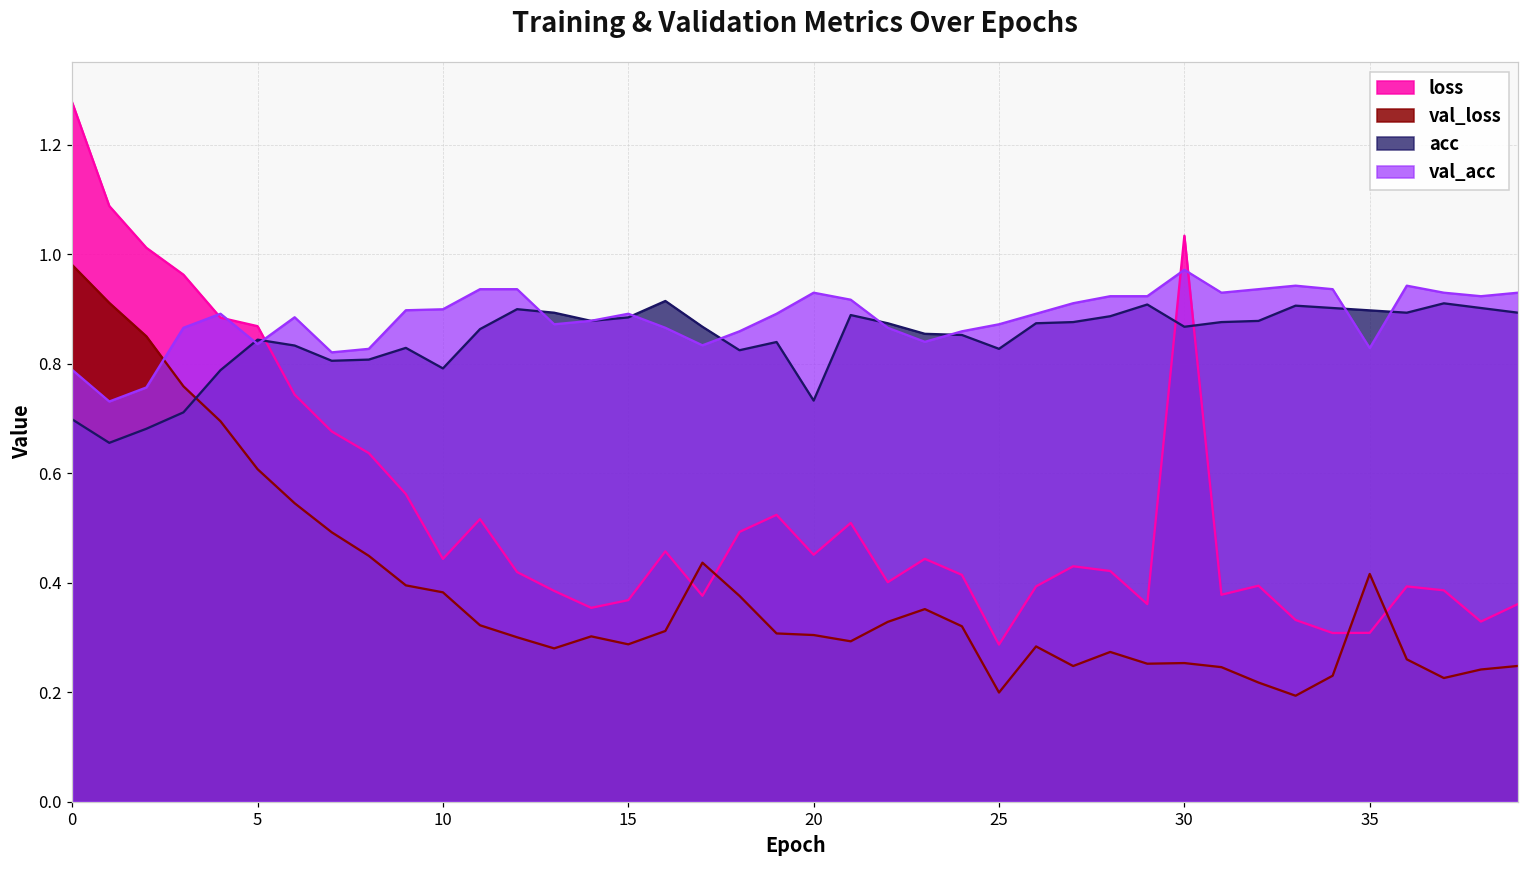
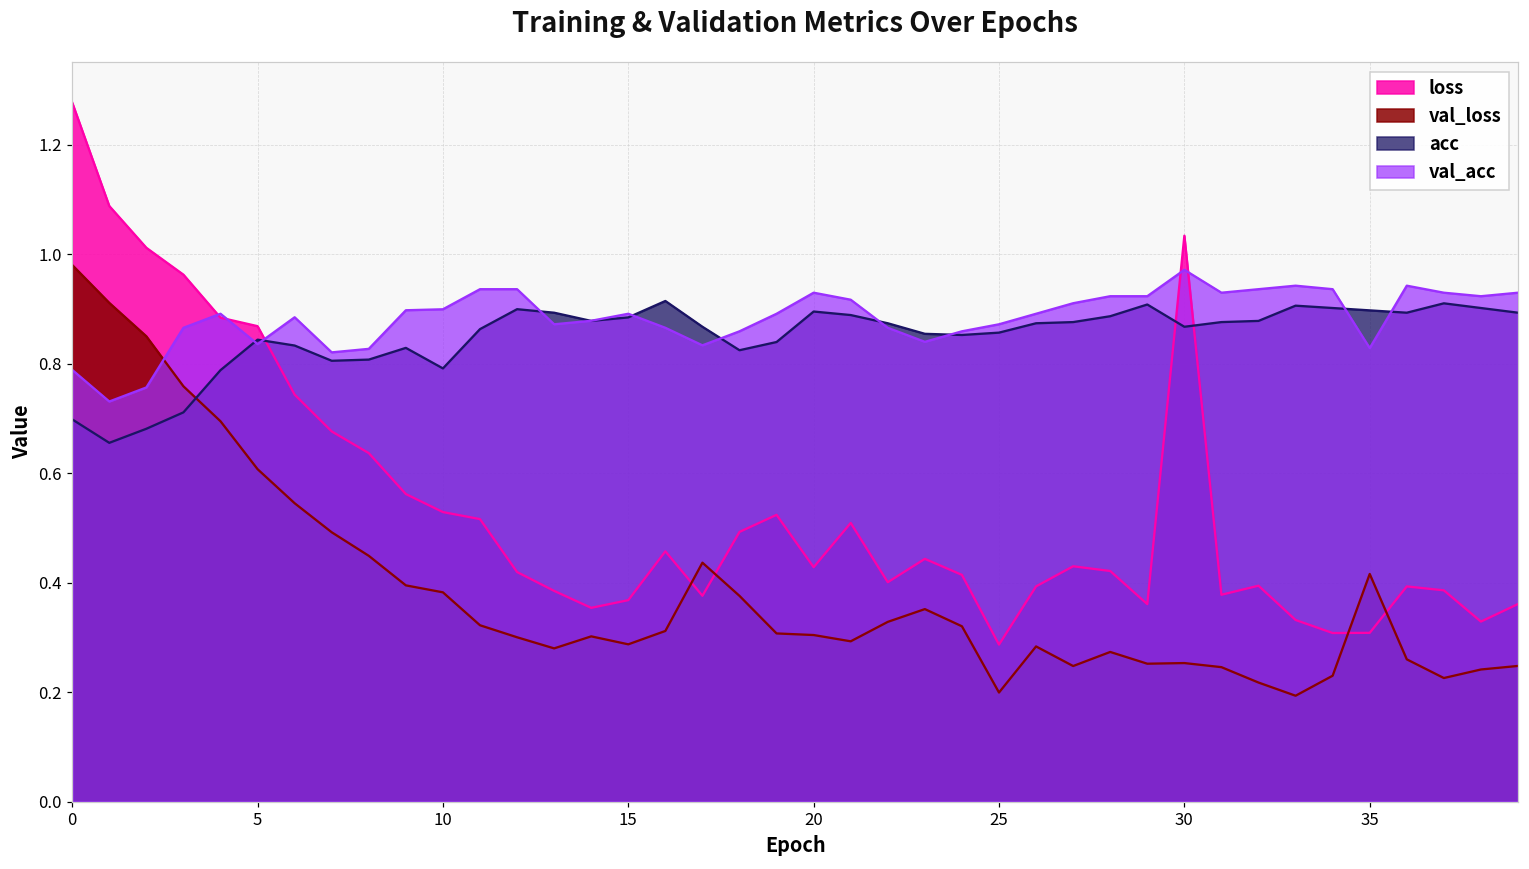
loss, 10: 0.44 -> 0.53
loss, 20: 0.45 -> 0.43
acc, 20: 0.73 -> 0.90
acc, 25: 0.83 -> 0.86
